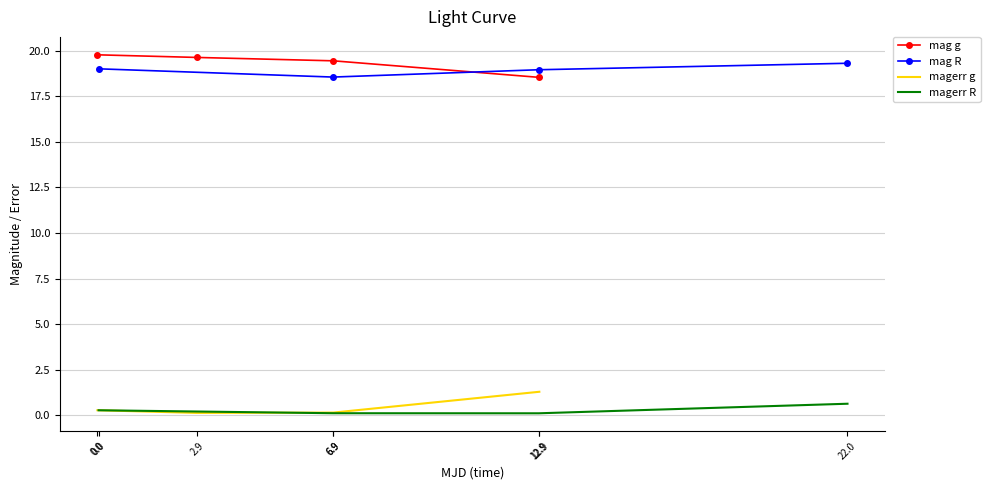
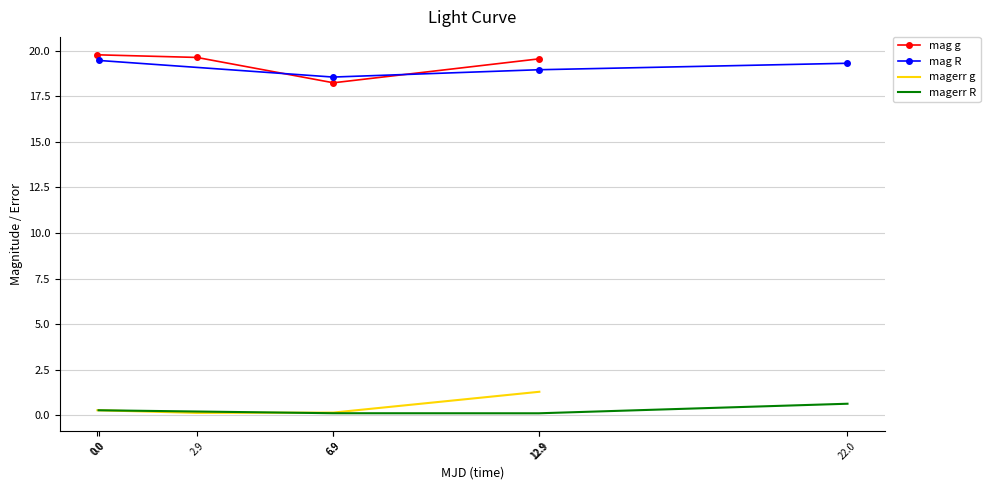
mag R, 0.0: 19.0 -> 19.5
mag g, 6.9: 19.4 -> 18.2
mag g, 12.9: 18.5 -> 19.6
